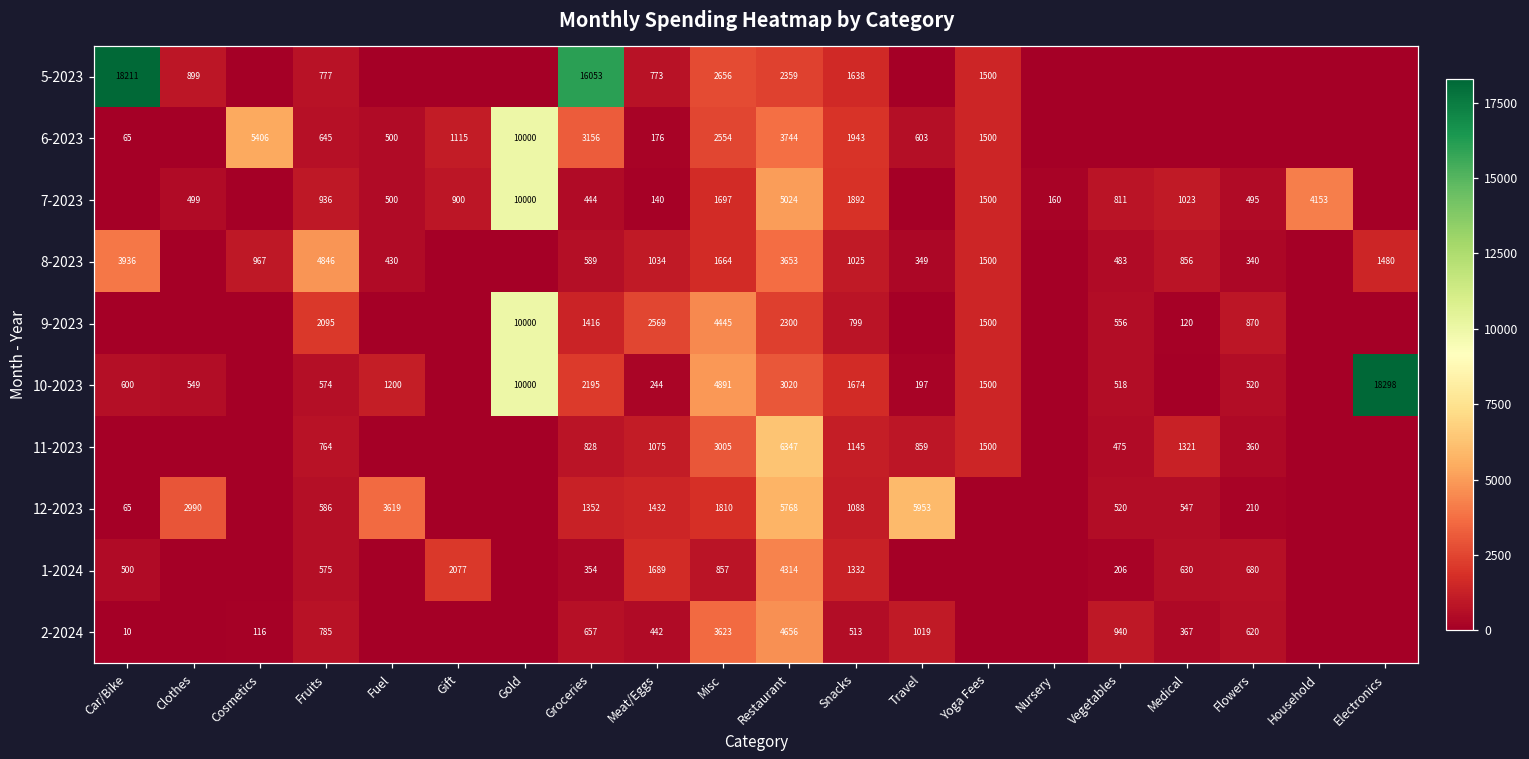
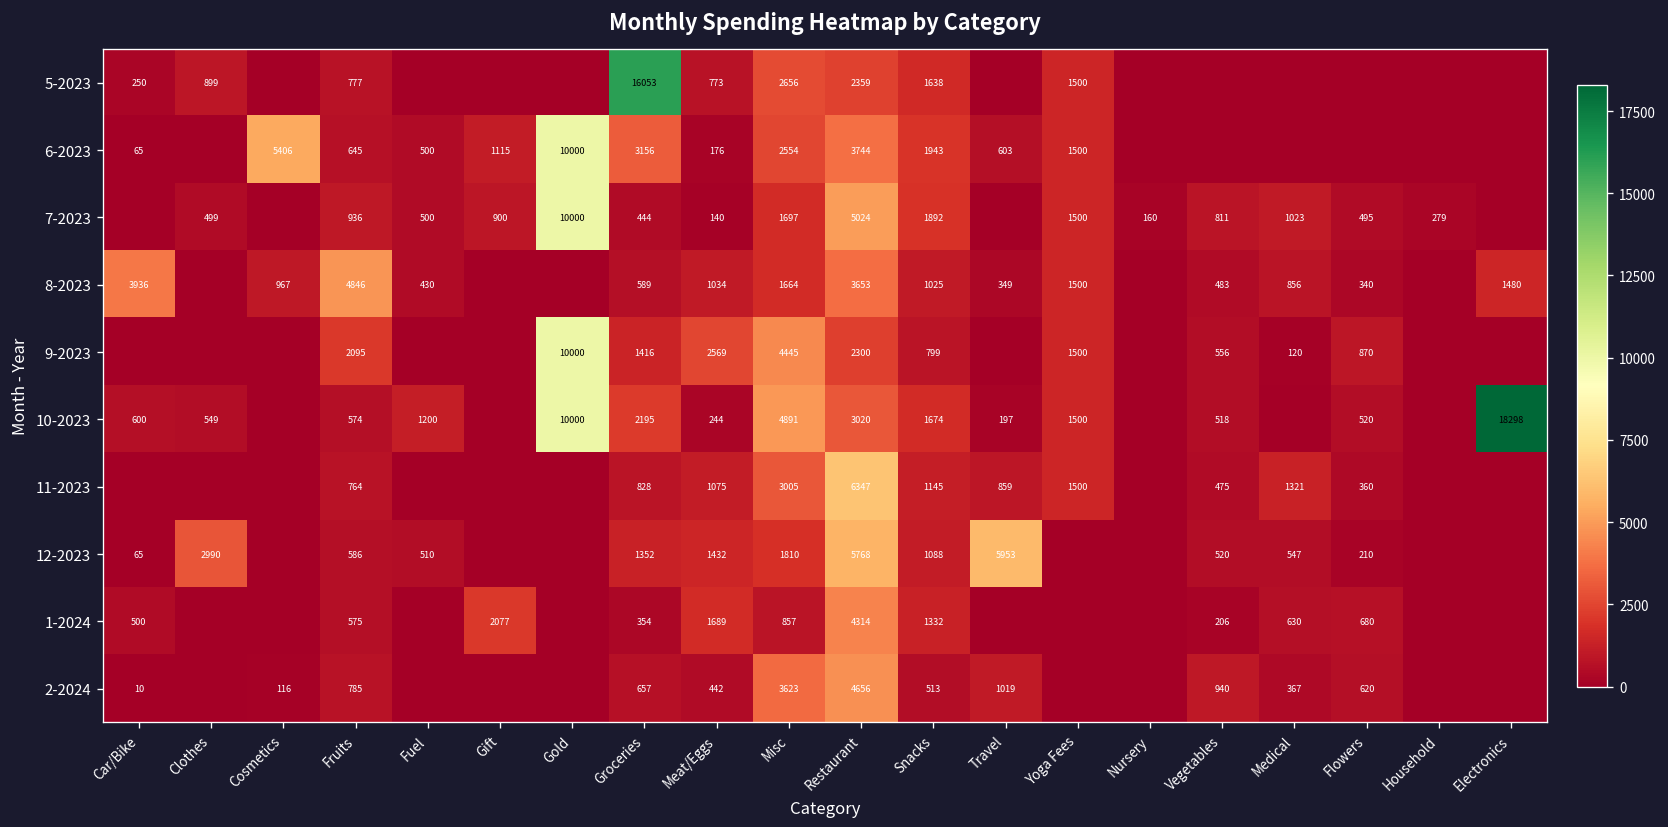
5-2023, Car/Bike: 18211 -> 250
7-2023, Household: 4153 -> 279
12-2023, Fuel: 3619 -> 510
